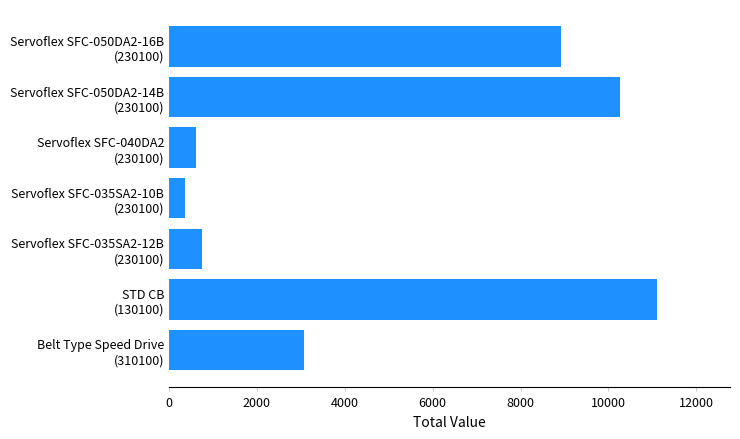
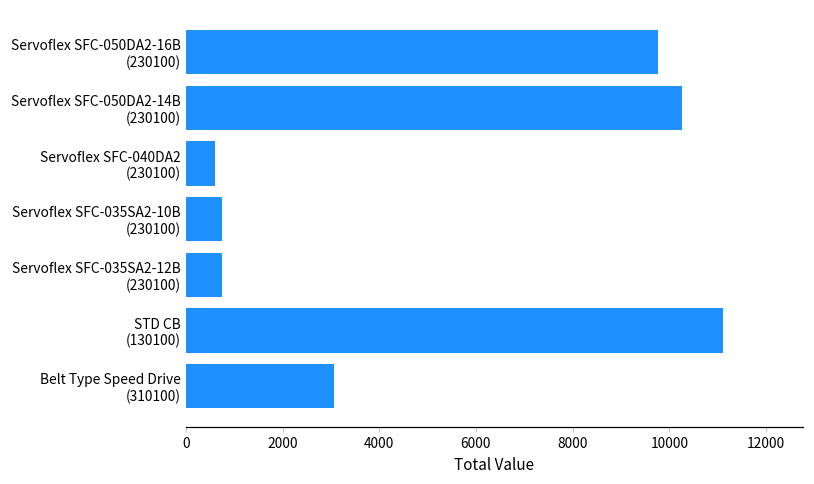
Servoflex SFC-050DA2-16B (230100): 8900 -> 9800
Servoflex SFC-035SA2-10B (230100): 400 -> 700
